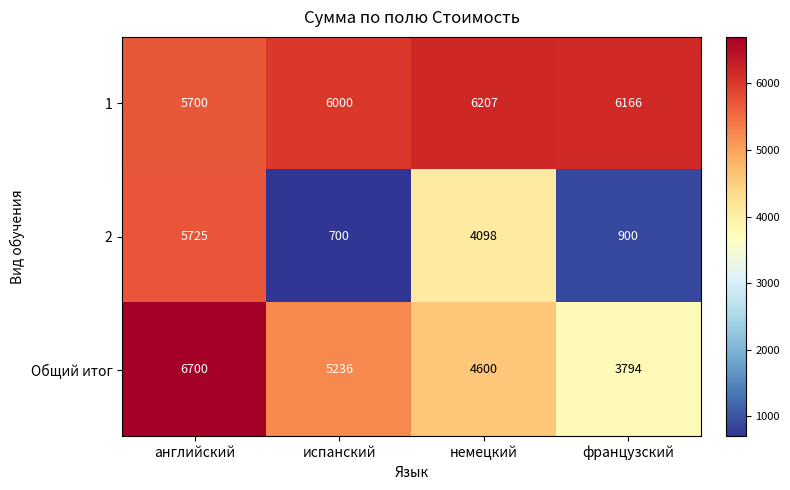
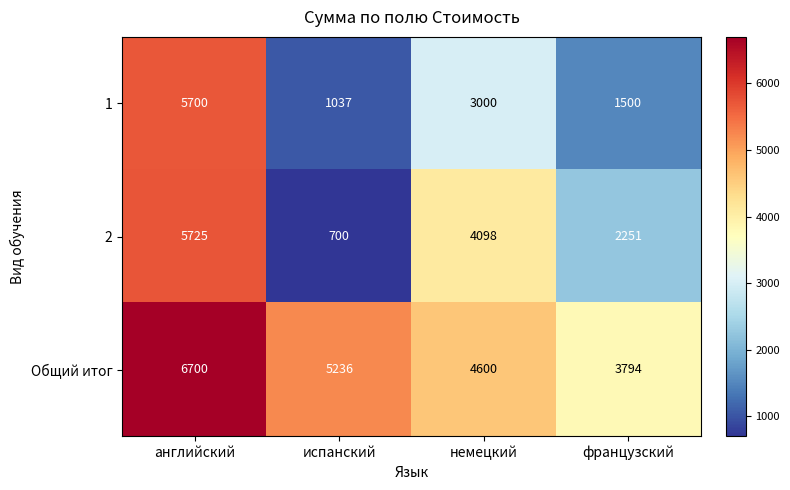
1, испанский: 6000 -> 1037
1, немецкий: 6207 -> 3000
1, французский: 6166 -> 1500
2, французский: 900 -> 2251
